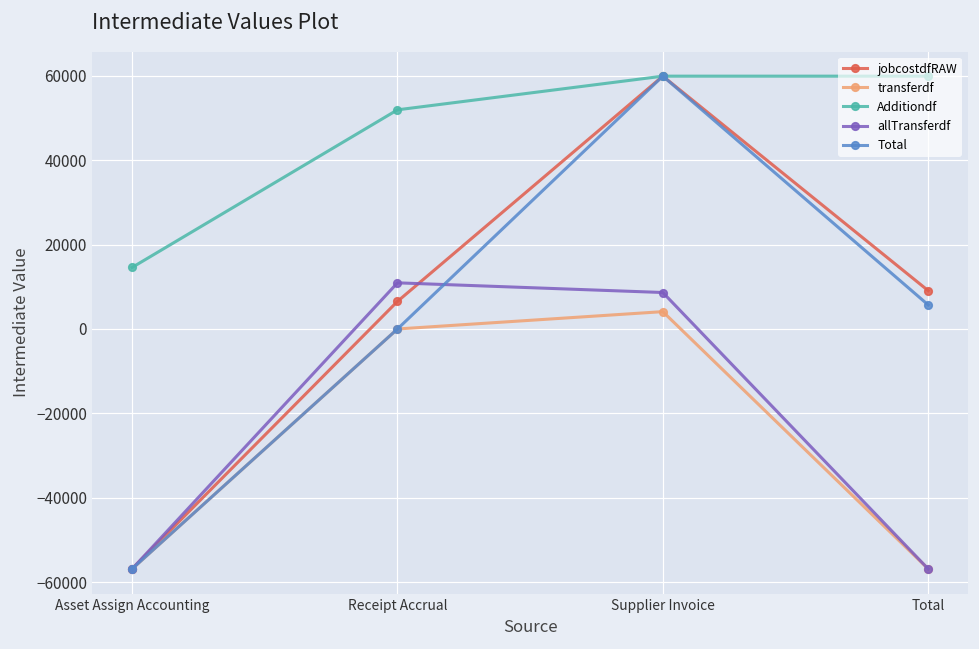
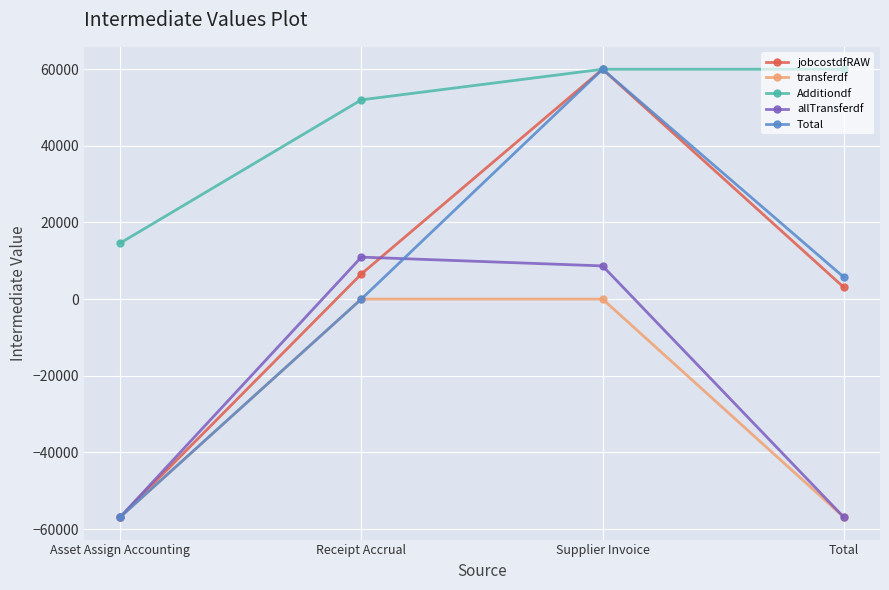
transferdf, Supplier Invoice: 4000 -> 0
jobcostdfRAW, Total: 9000 -> 3000
